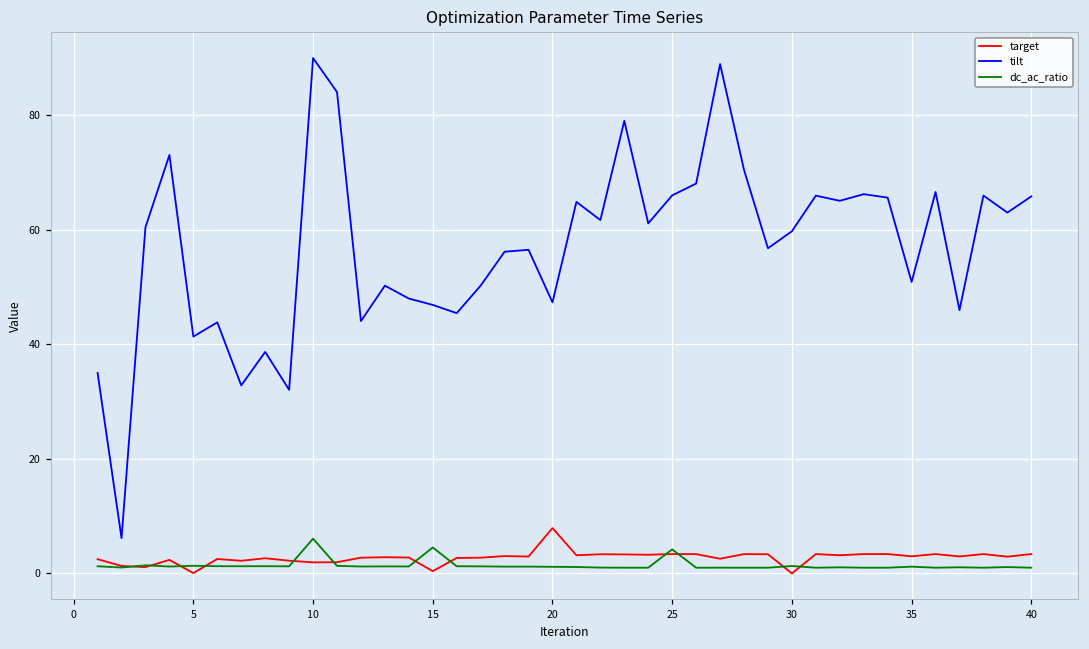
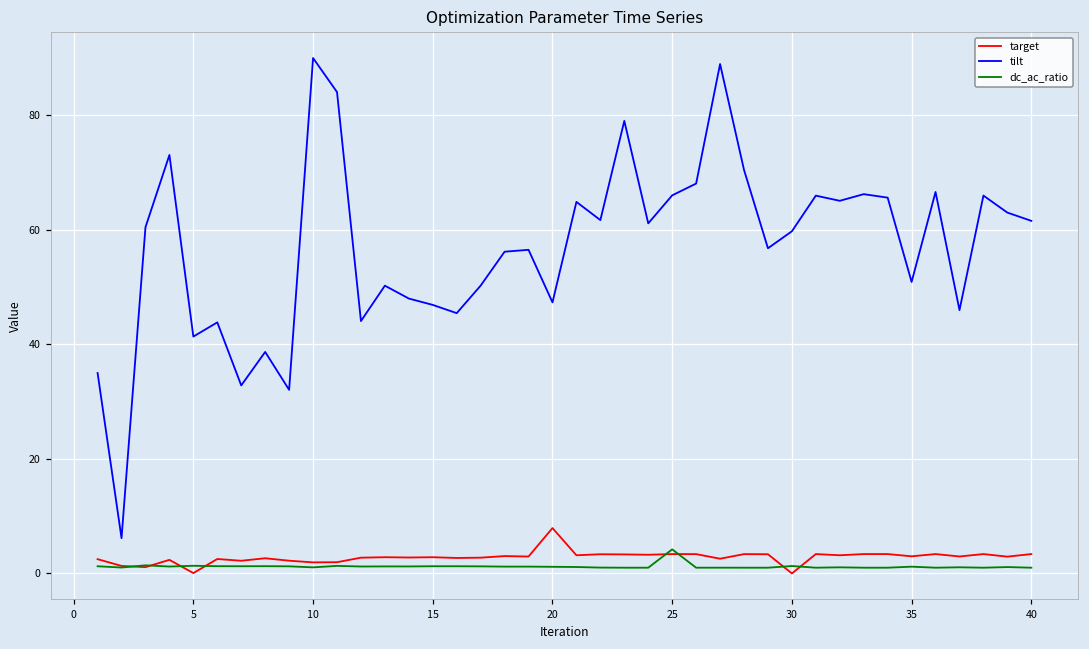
dc_ac_ratio, 10: 6 -> 1
target, 15: 0 -> 3
dc_ac_ratio, 15: 5 -> 1
tilt, 40: 66 -> 62
